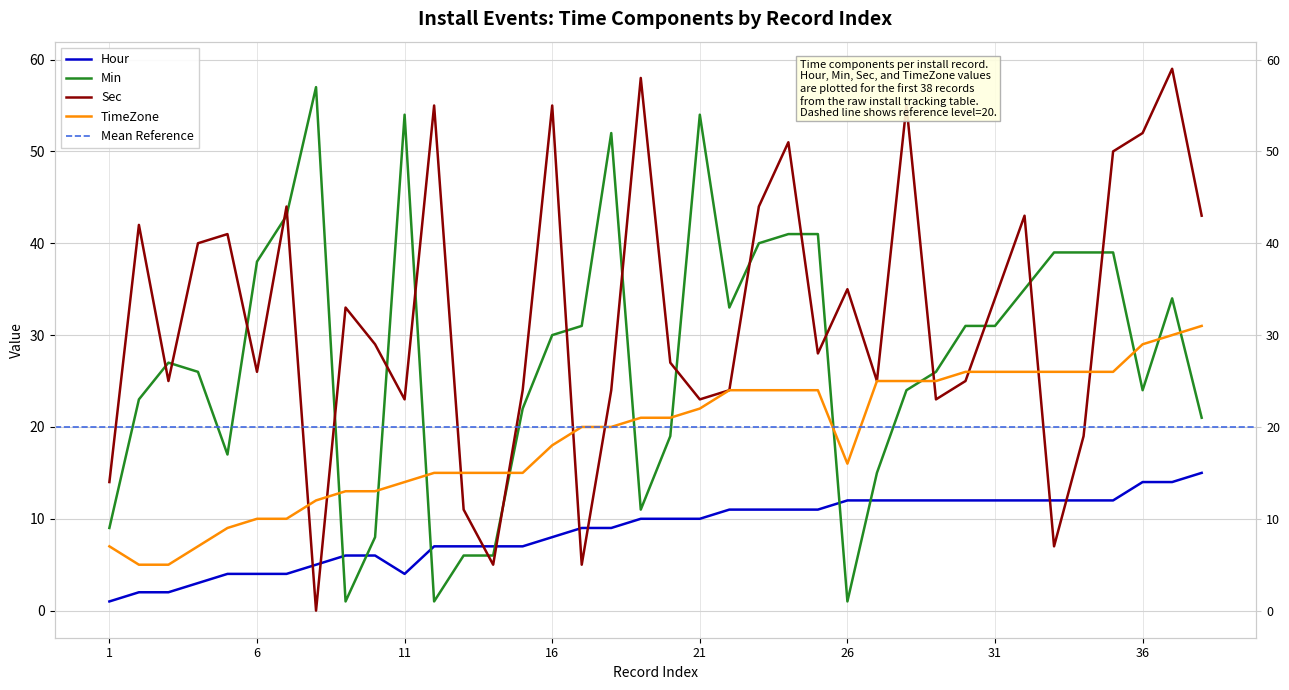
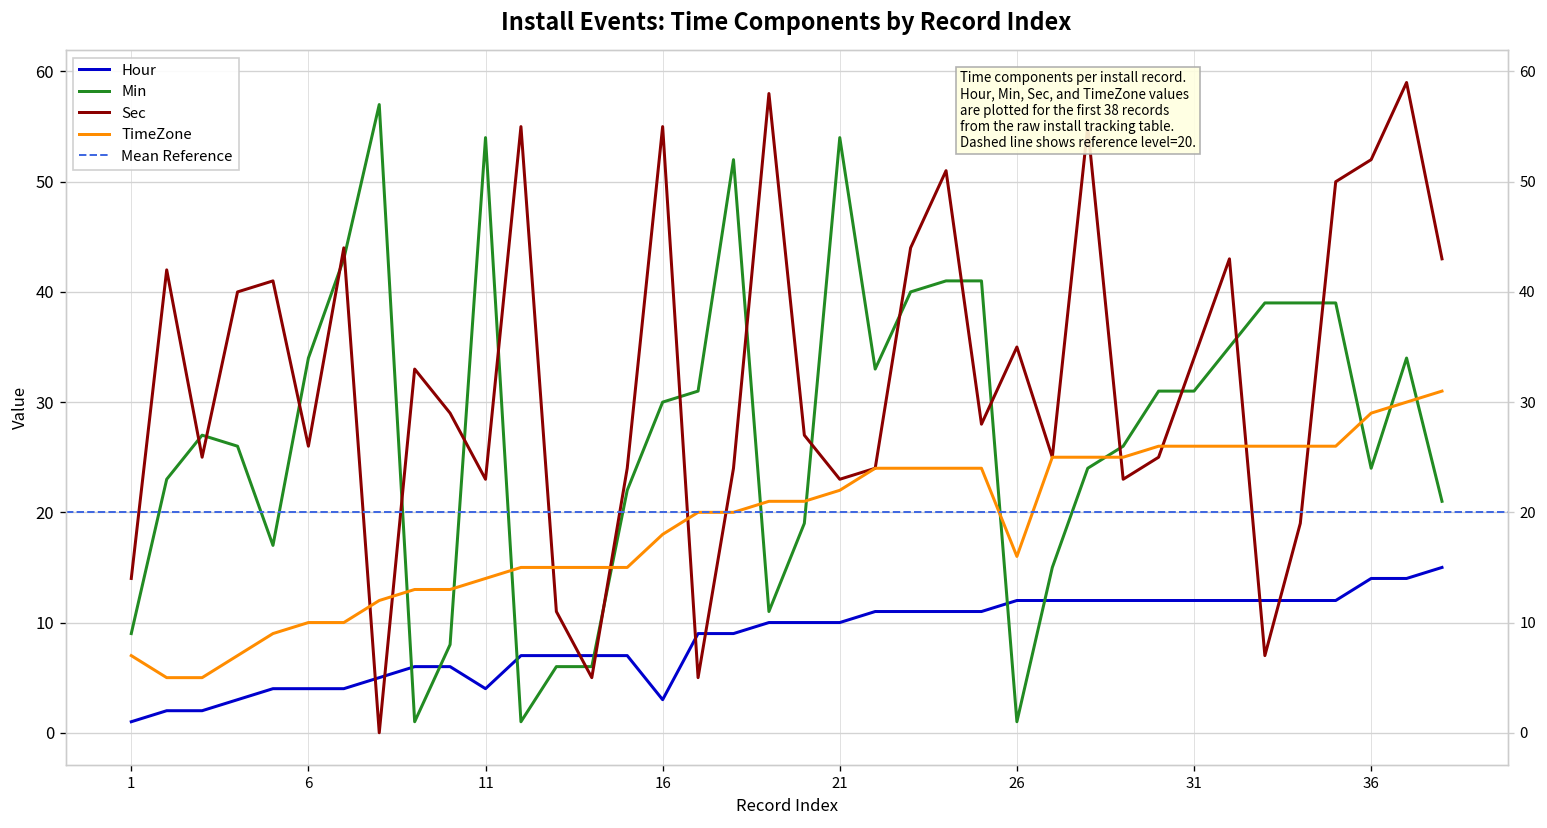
Min, 6: 38 -> 34
Hour, 16: 8 -> 3
